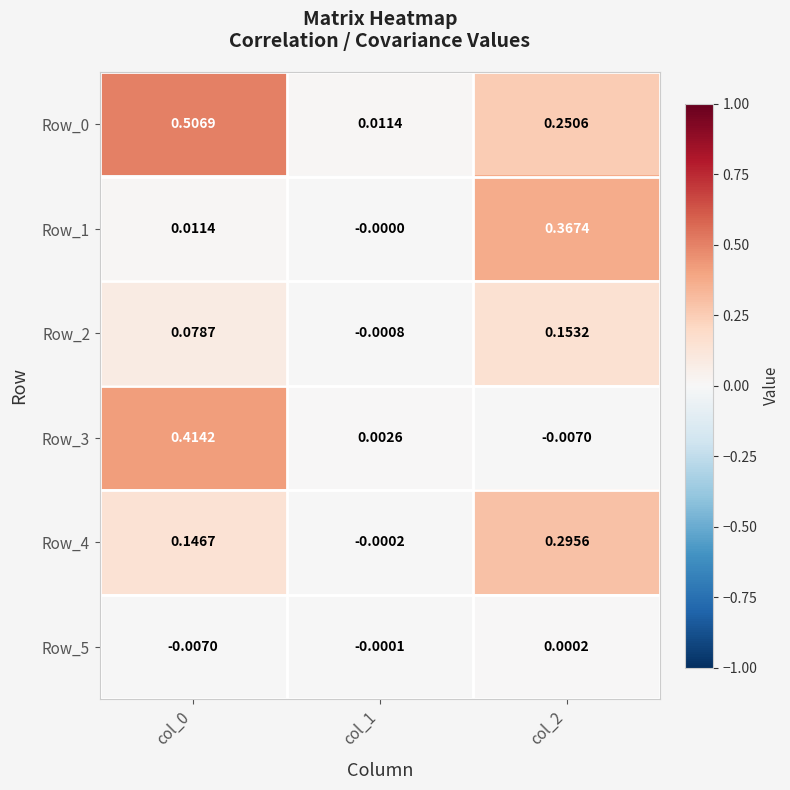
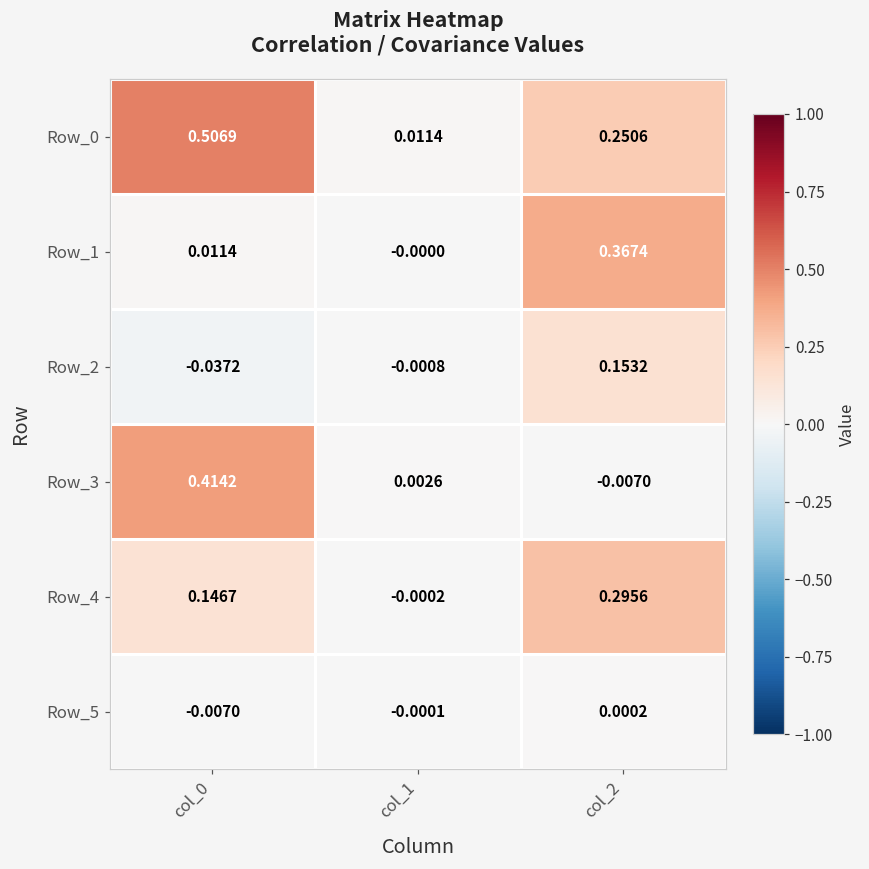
Row_2, col_0: 0.0787 -> -0.0372
